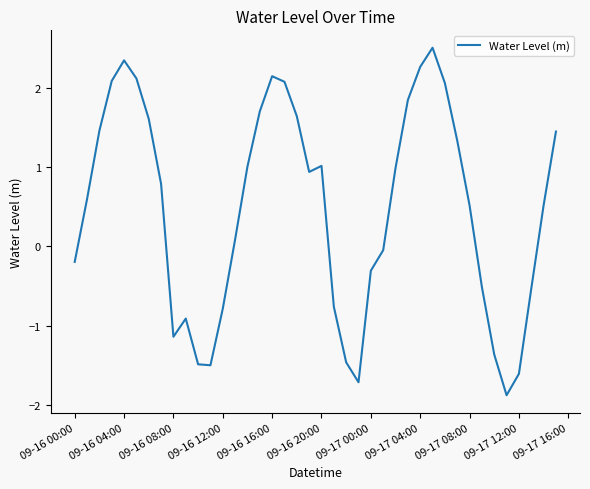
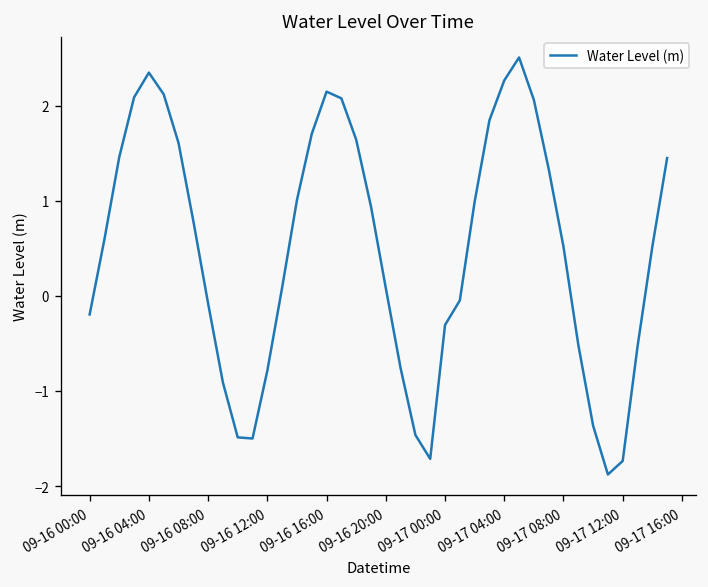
09-16 08:00: -1.1 -> -0.1
09-16 20:00: 1.0 -> 0.1
09-17 12:00: -1.6 -> -1.7
